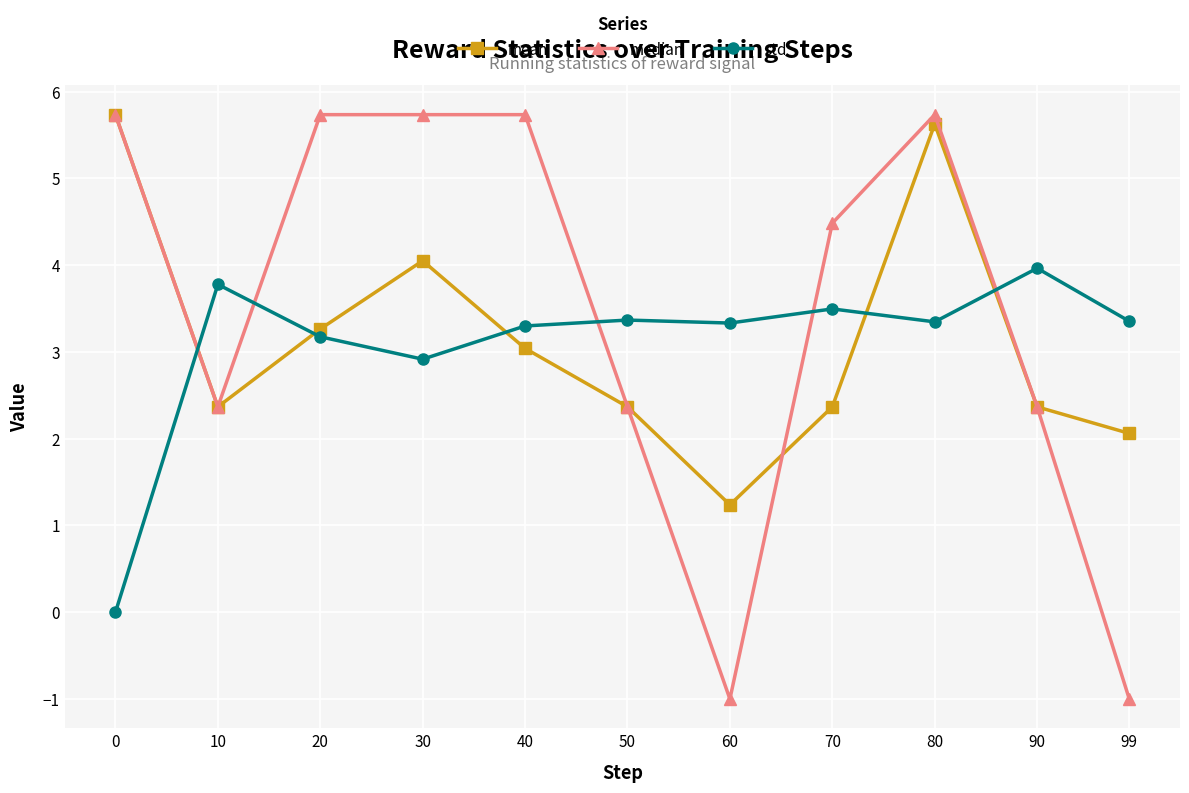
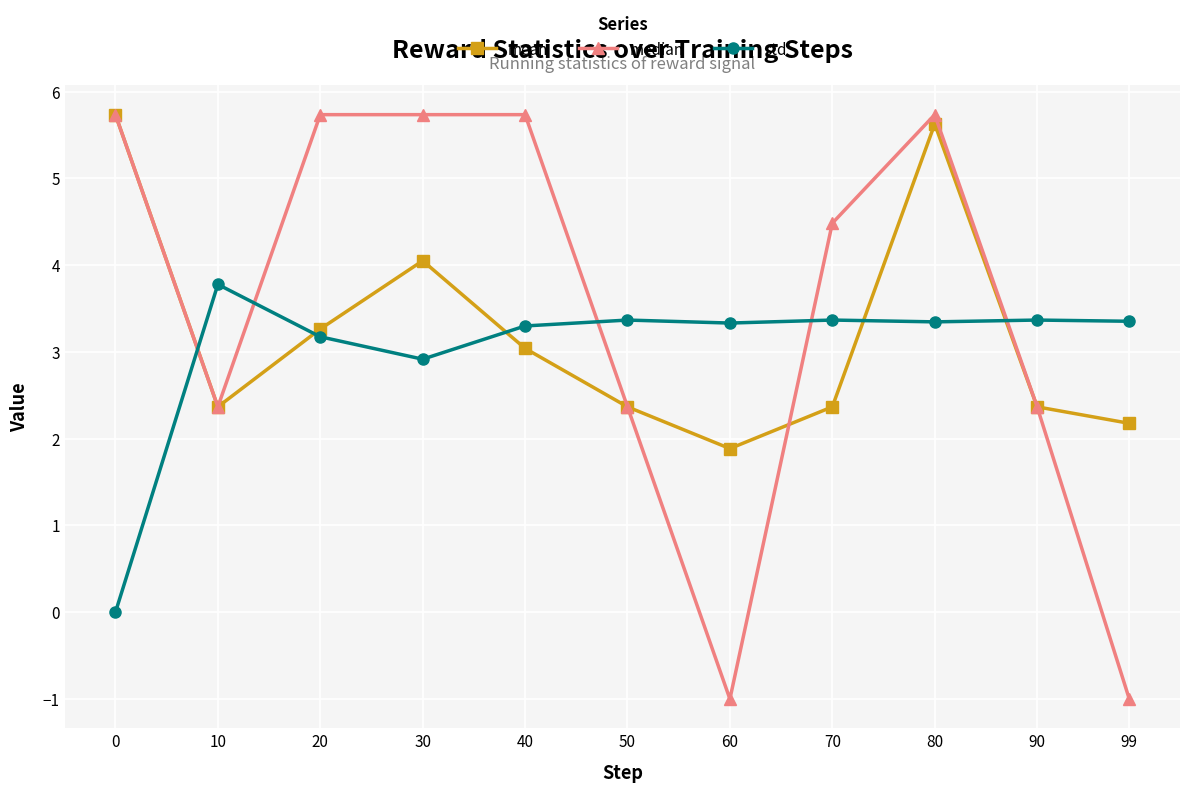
mean, 60: 1.2 -> 1.9
std, 70: 3.5 -> 3.4
std, 90: 4.0 -> 3.4
mean, 99: 2.1 -> 2.2
